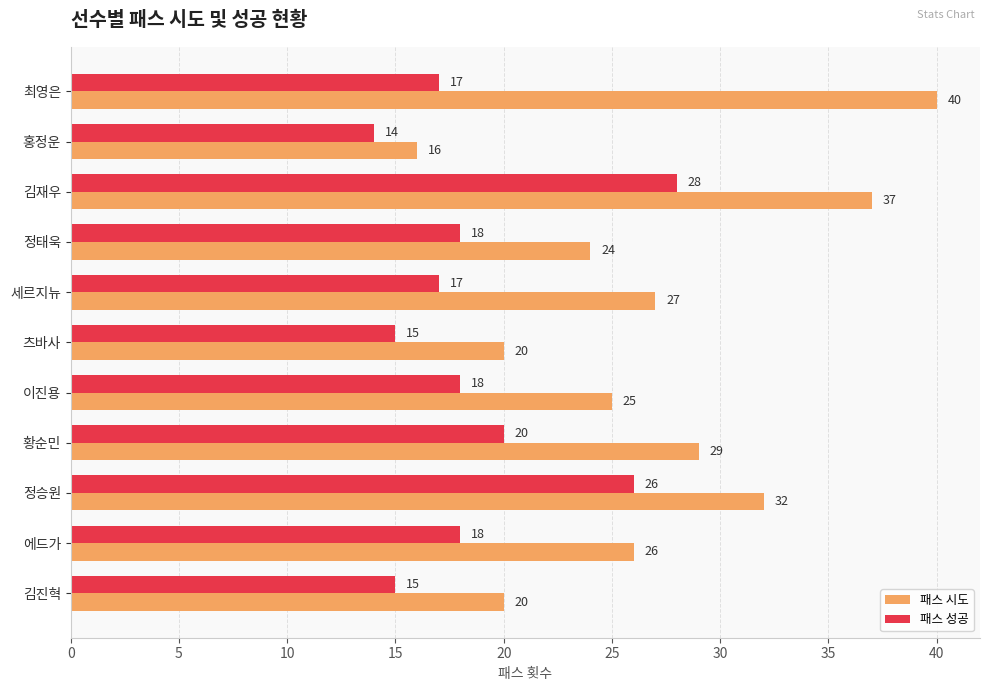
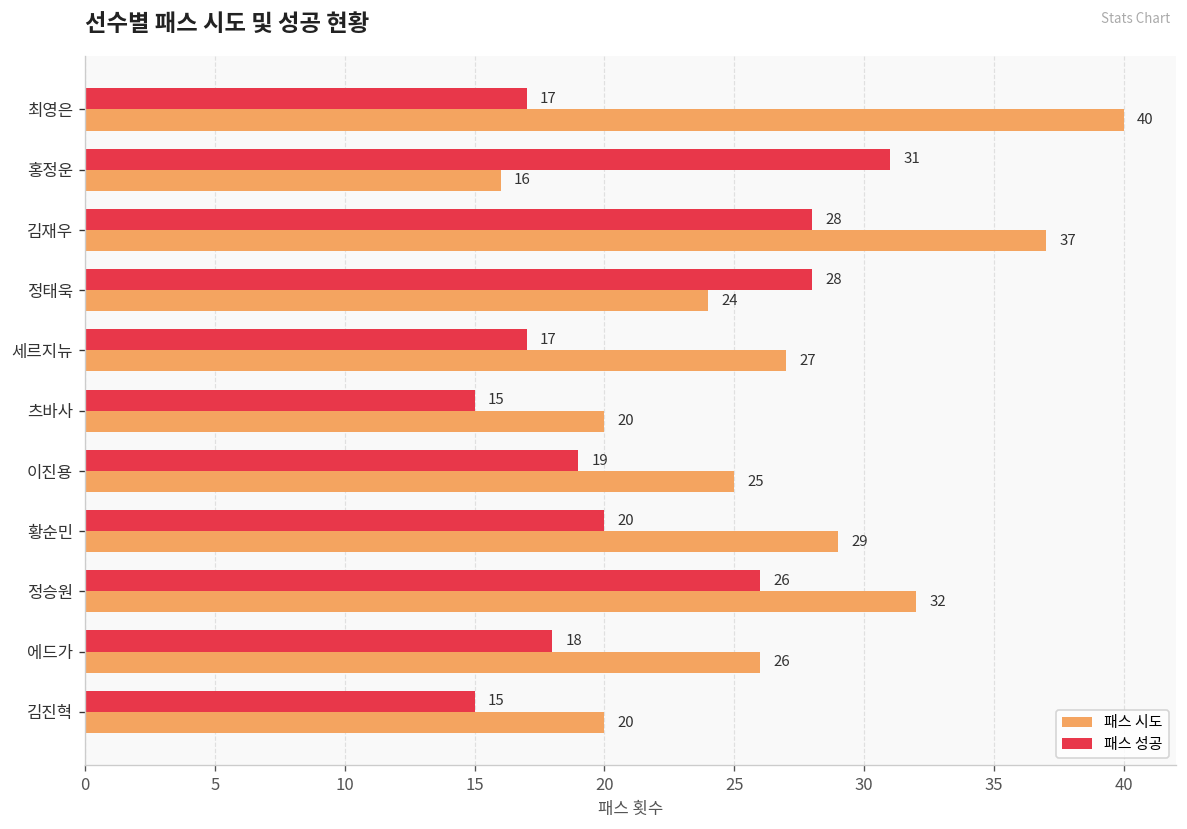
패스 성공, 홍정운: 14 -> 31
패스 성공, 정태욱: 18 -> 28
패스 성공, 이진용: 18 -> 19
